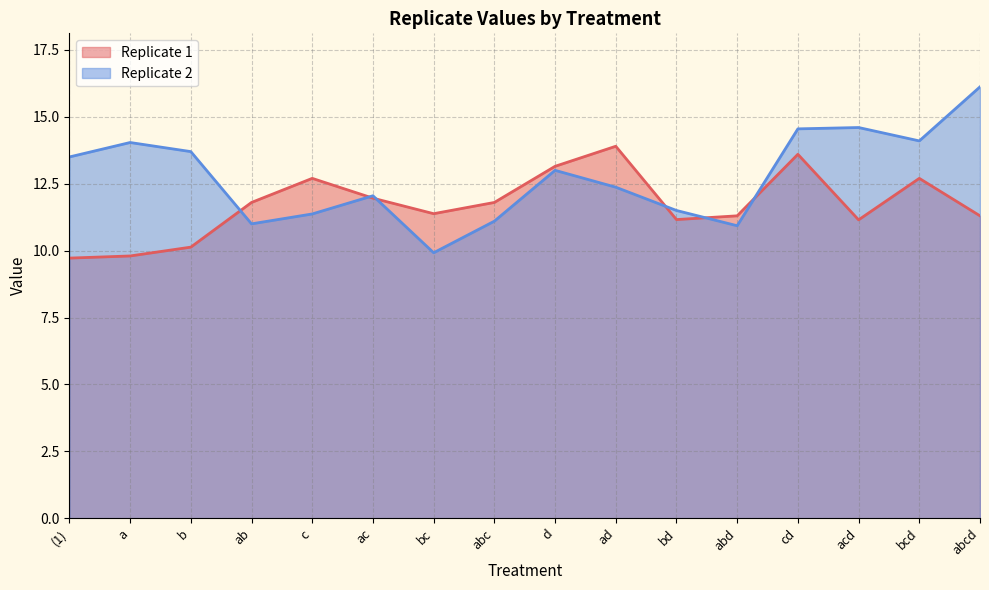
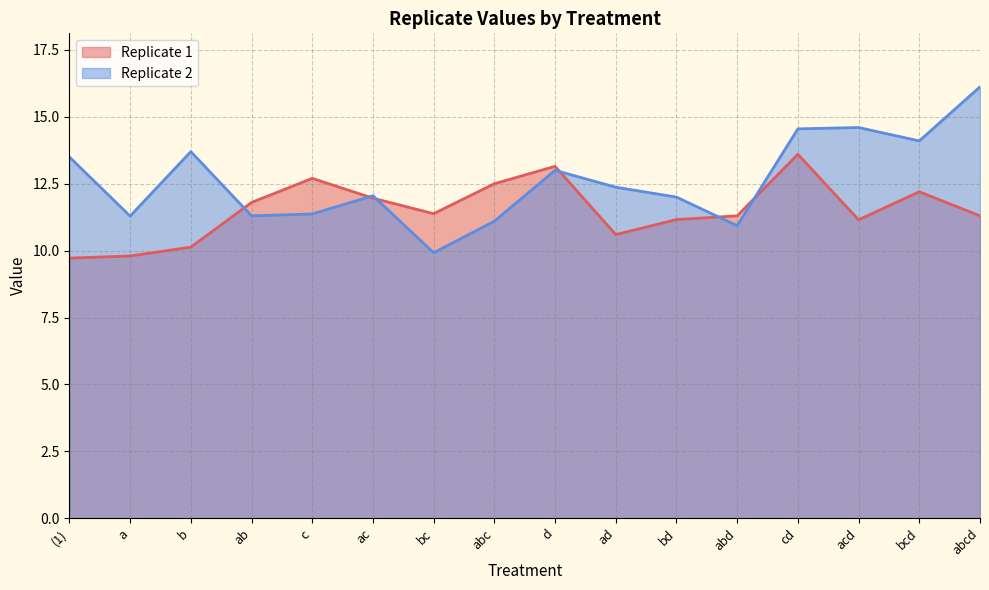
Replicate 2, a: 14.0 -> 11.3
Replicate 2, ab: 11.0 -> 11.3
Replicate 1, abc: 11.8 -> 12.5
Replicate 1, ad: 13.9 -> 10.6
Replicate 2, bd: 11.5 -> 12.0
Replicate 1, bcd: 12.7 -> 12.2
